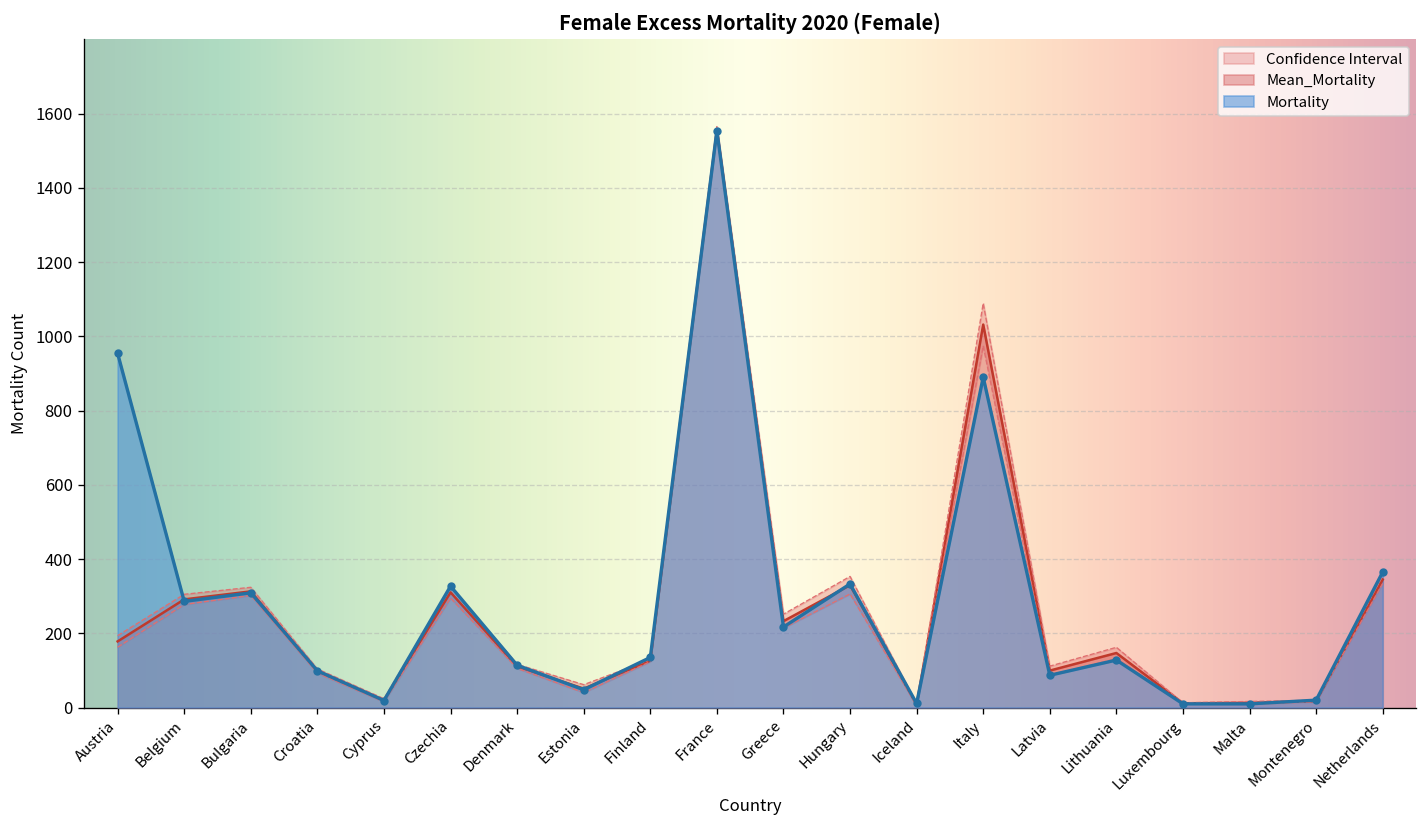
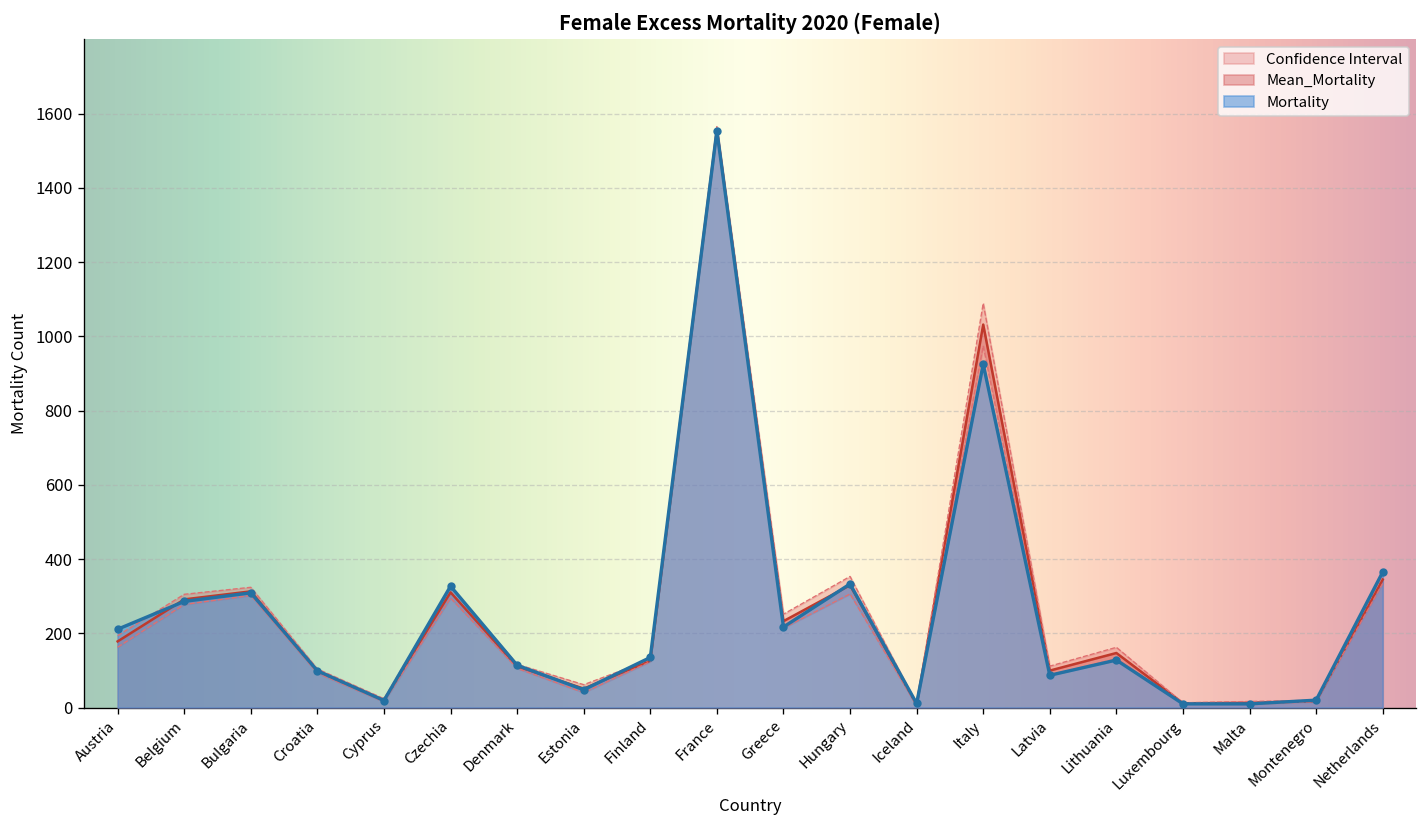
Mortality, Austria: 950 -> 210
Mortality, Italy: 890 -> 930
